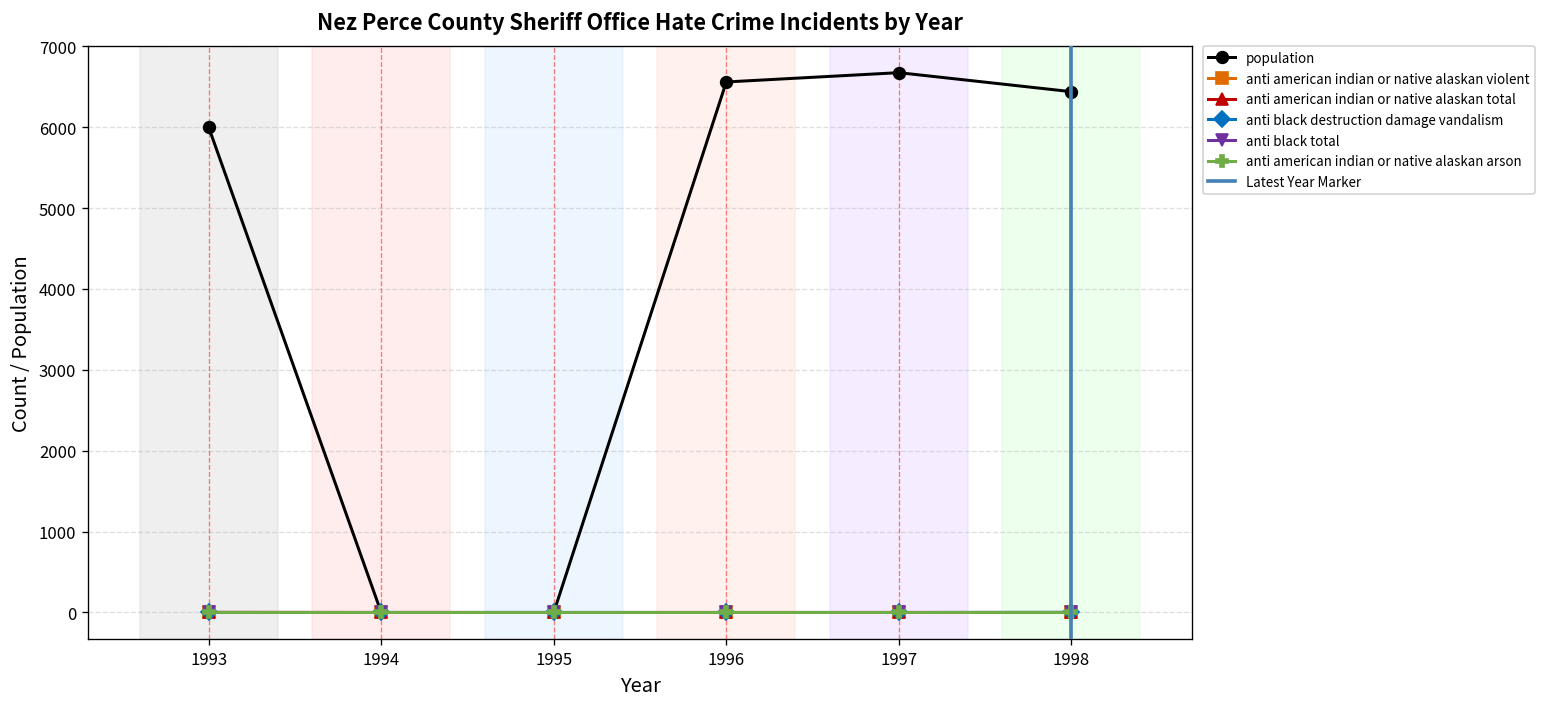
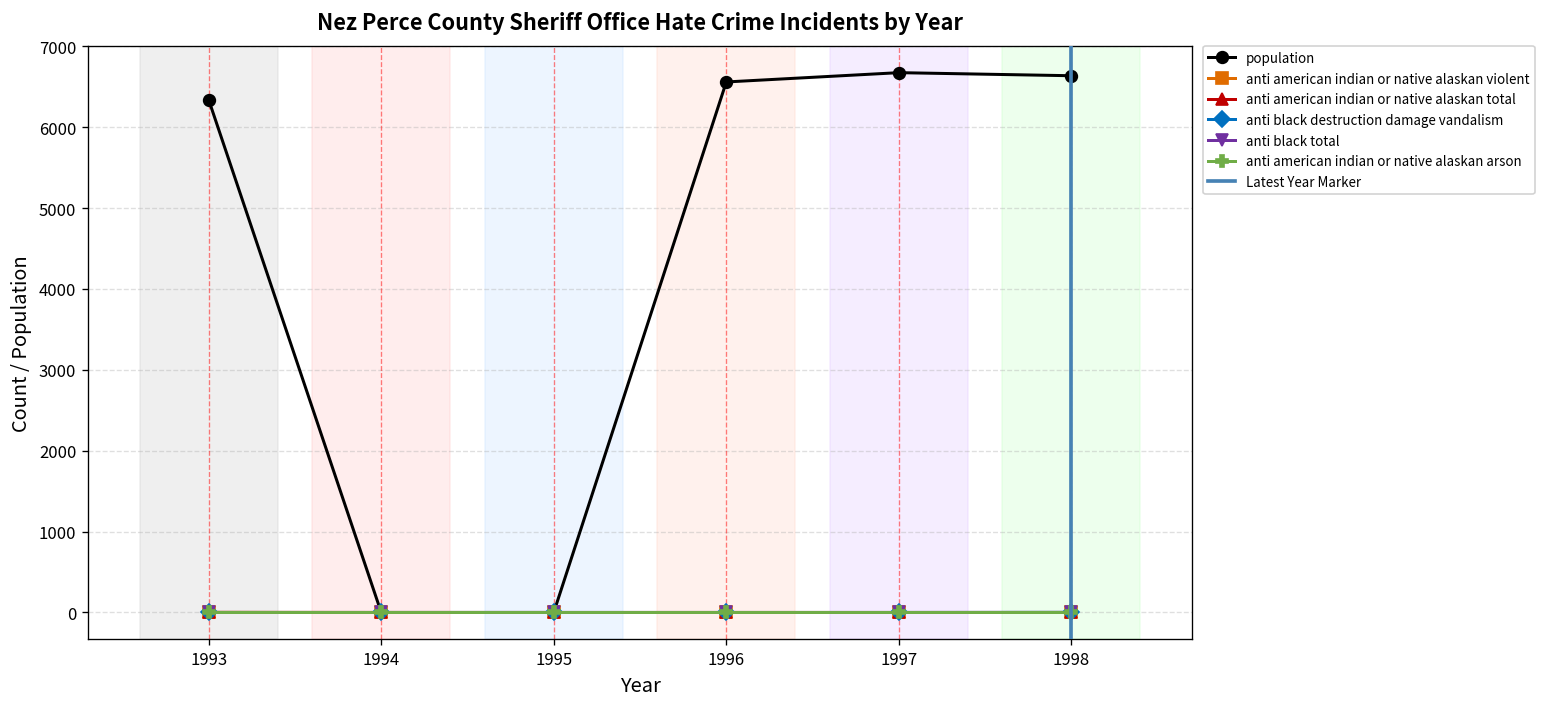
population, 1993: 6000 -> 6300
population, 1998: 6400 -> 6600
